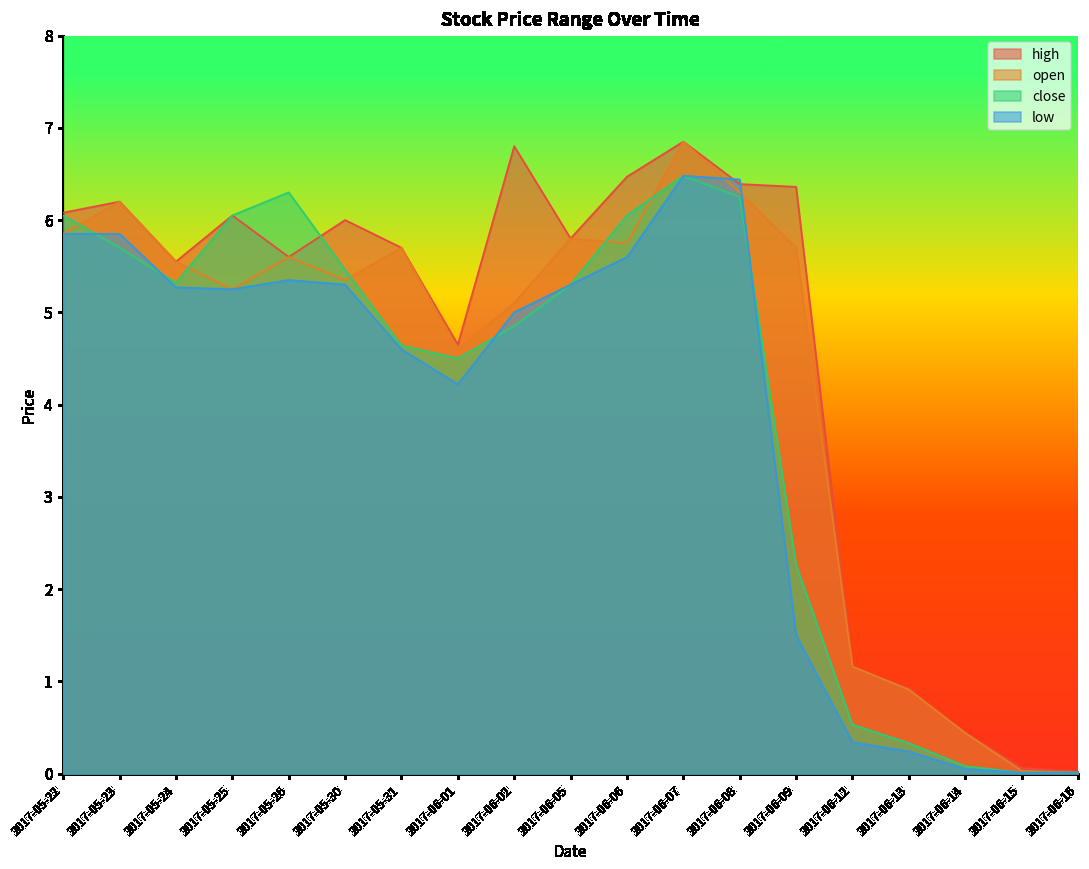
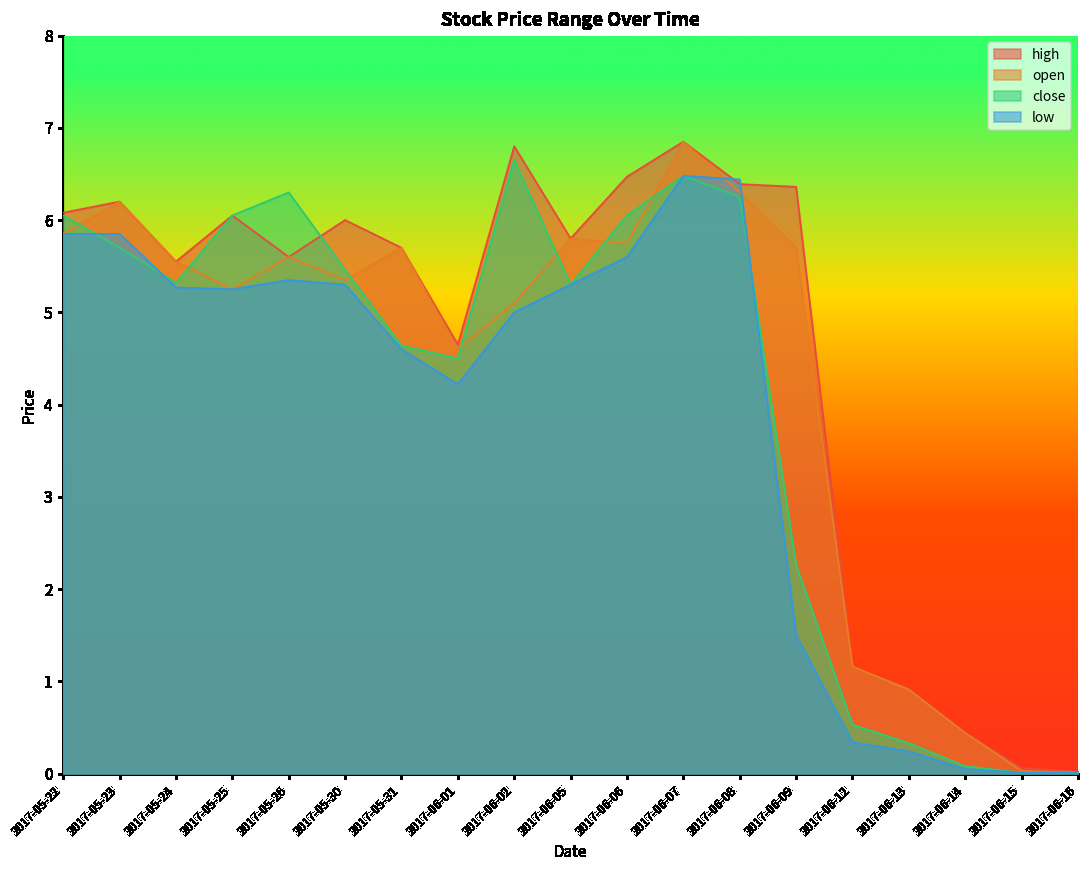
close, 2017-06-02: 4.9 -> 6.7
